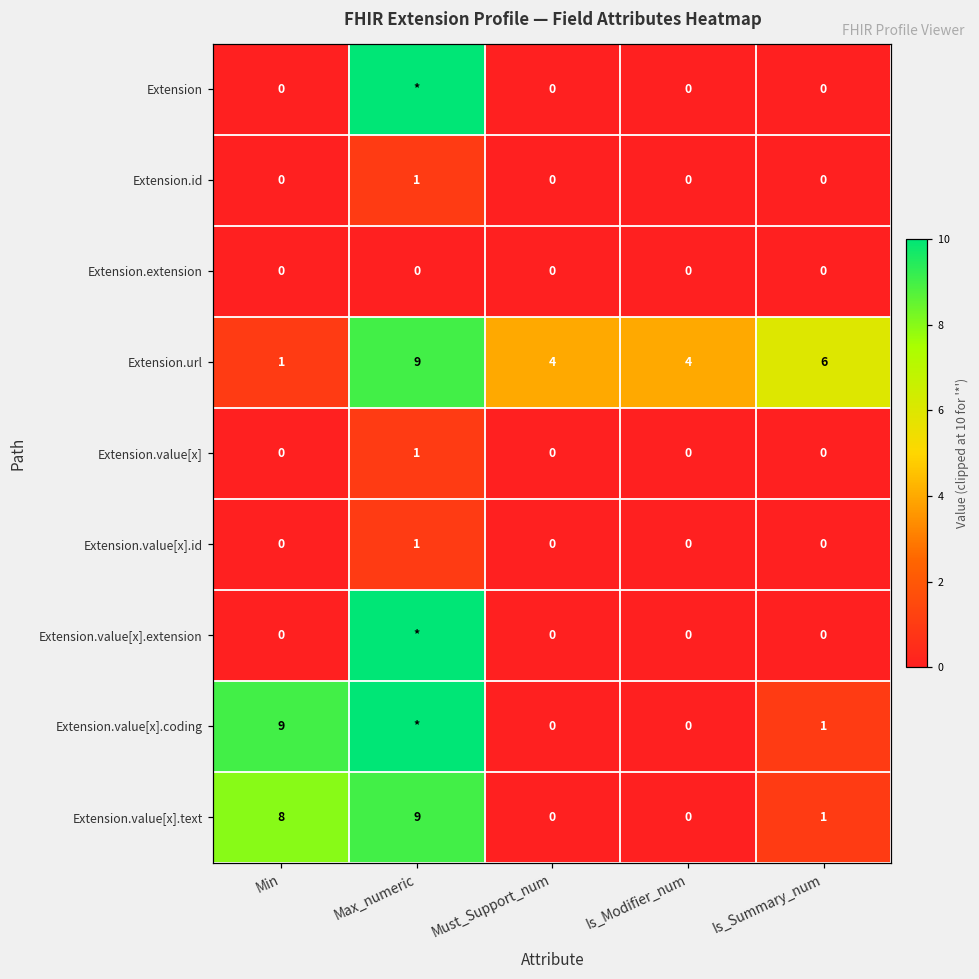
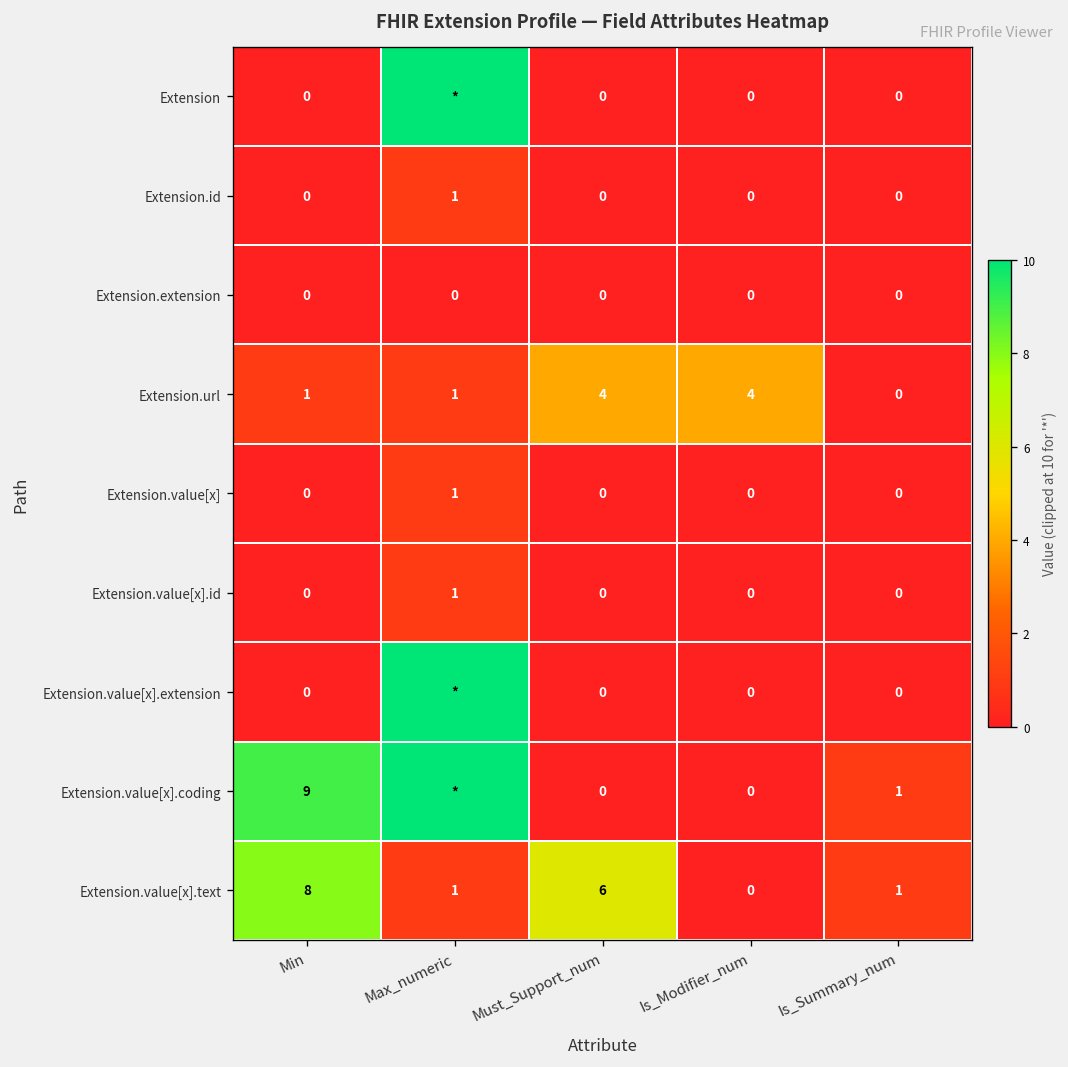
Extension.url, Max_numeric: 9 -> 1
Extension.url, Is_Summary_num: 6 -> 0
Extension.value[x].text, Max_numeric: 9 -> 1
Extension.value[x].text, Must_Support_num: 0 -> 6
